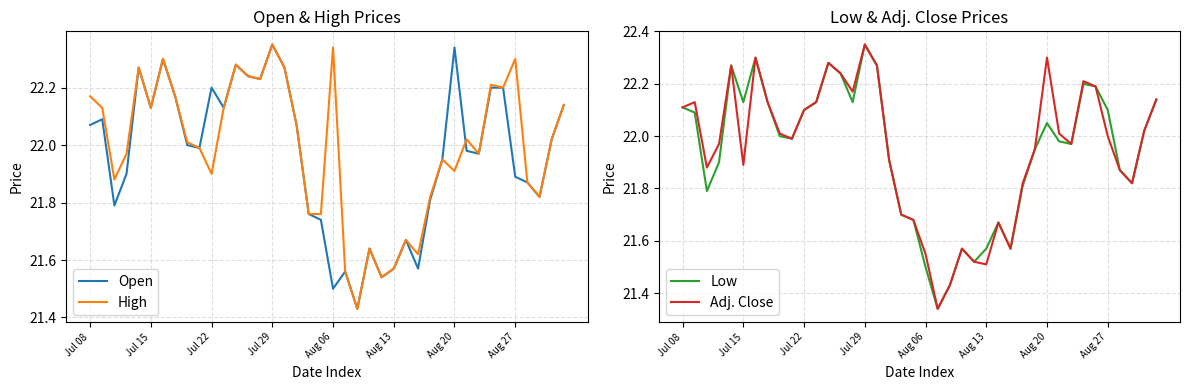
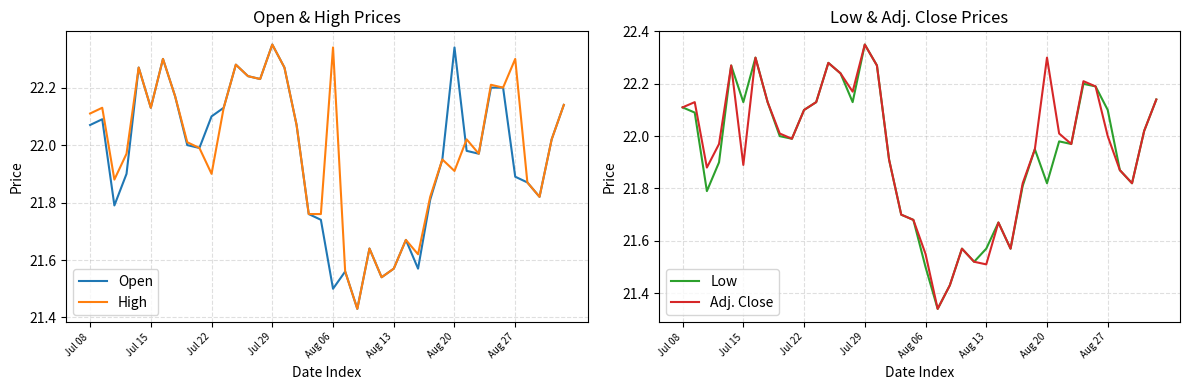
Open & High Prices, High, Jul 08: 22.17 -> 22.11
Open & High Prices, Open, Jul 22: 22.2 -> 22.1
Low & Adj. Close Prices, Low, Aug 20: 22.05 -> 21.82
